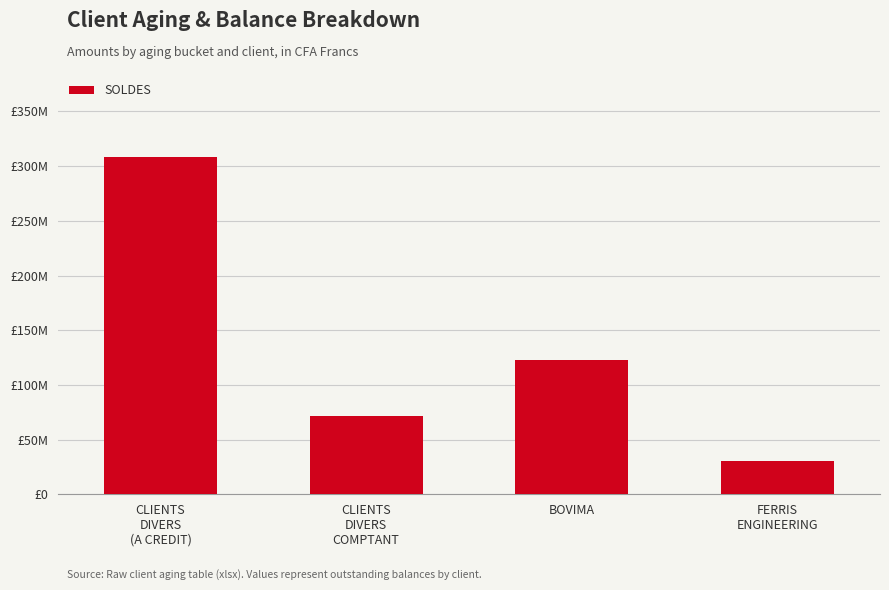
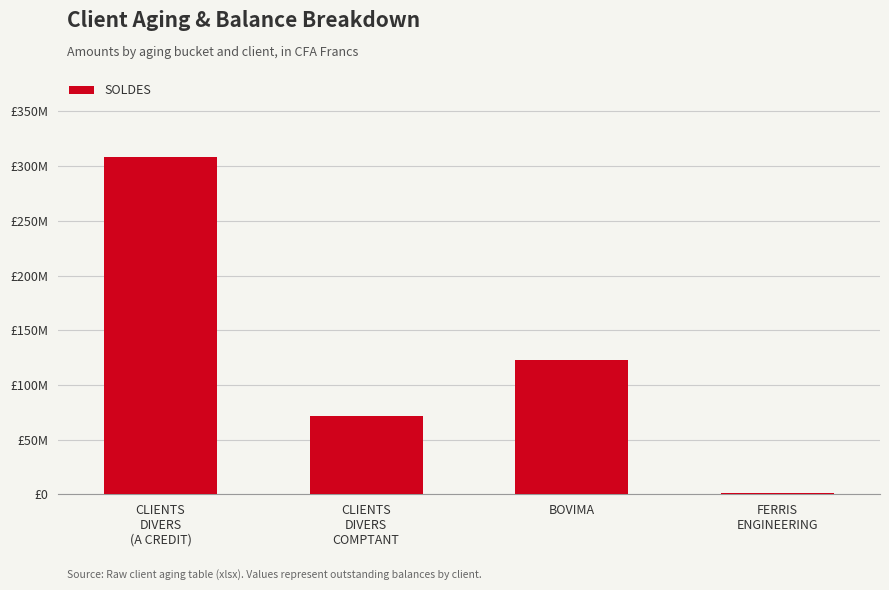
FERRIS ENGINEERING: £30000000 -> £1000000
